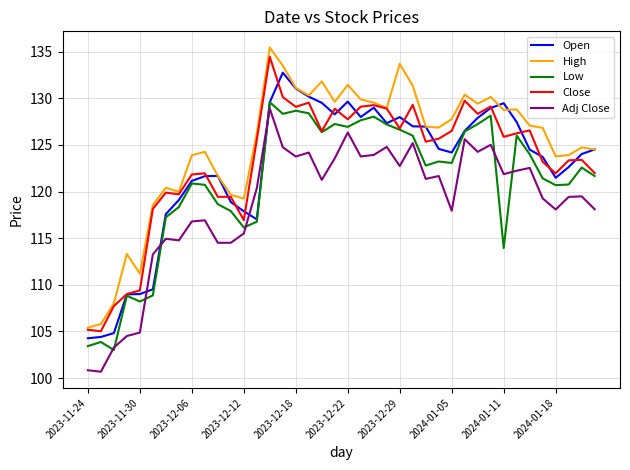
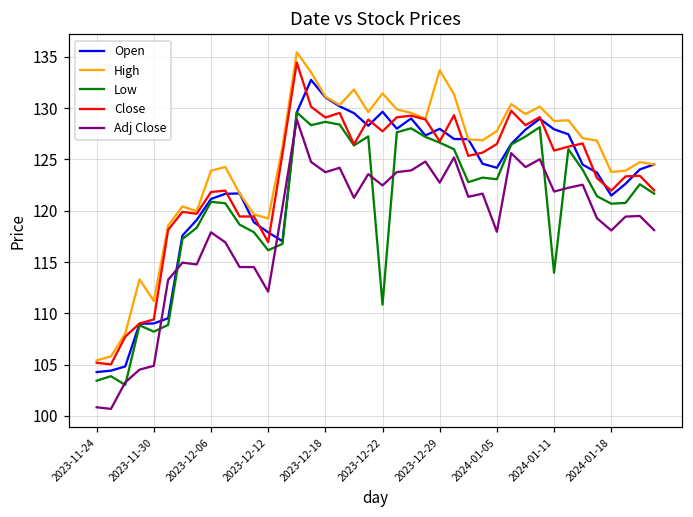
Adj Close, 2023-12-06: 117 -> 118
Adj Close, 2023-12-12: 116 -> 112
Low, 2023-12-22: 127 -> 111
Adj Close, 2023-12-22: 126 -> 122
Open, 2024-01-11: 129 -> 128
